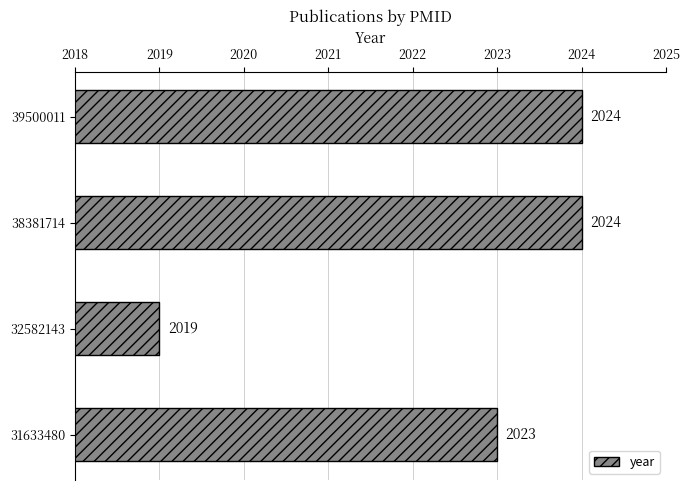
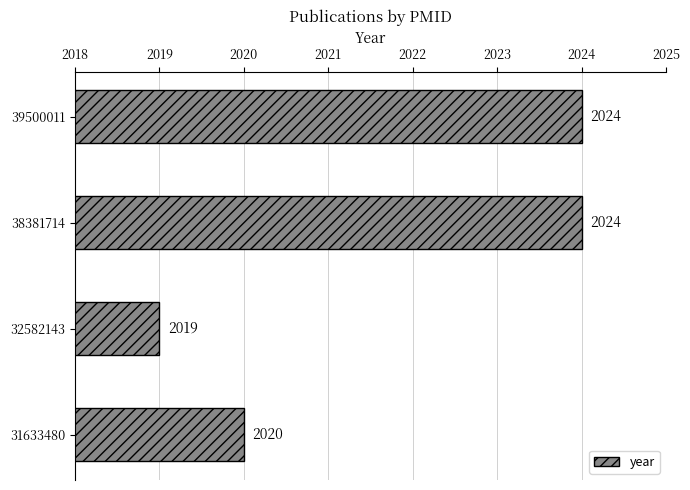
31633480: 2023 -> 2020
